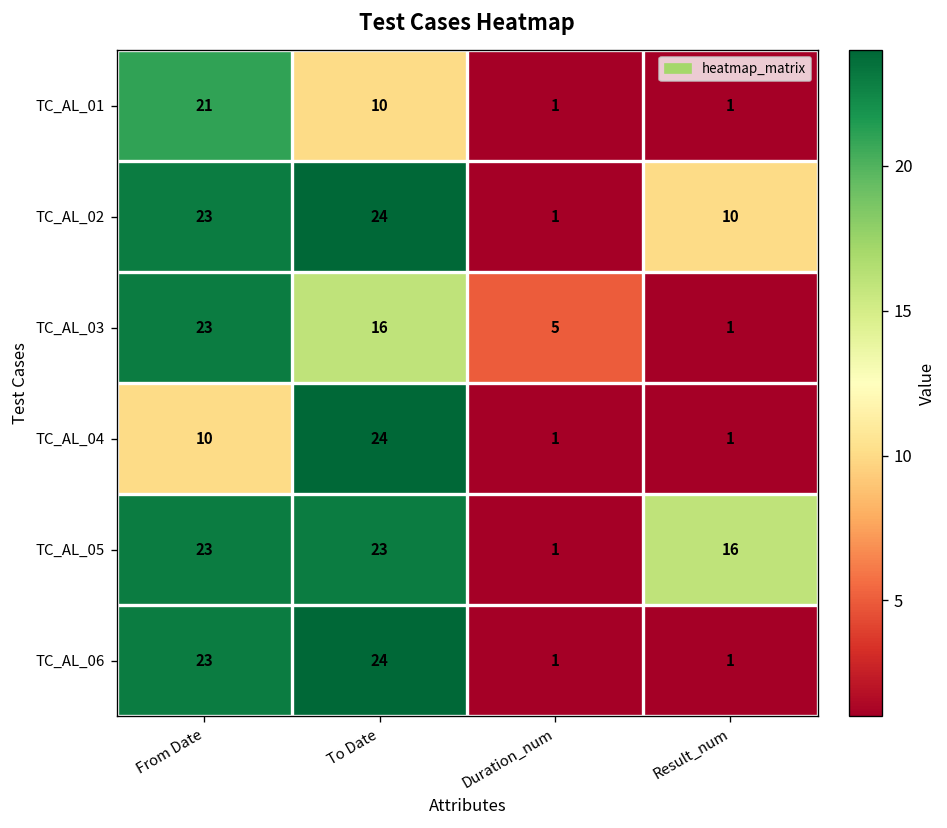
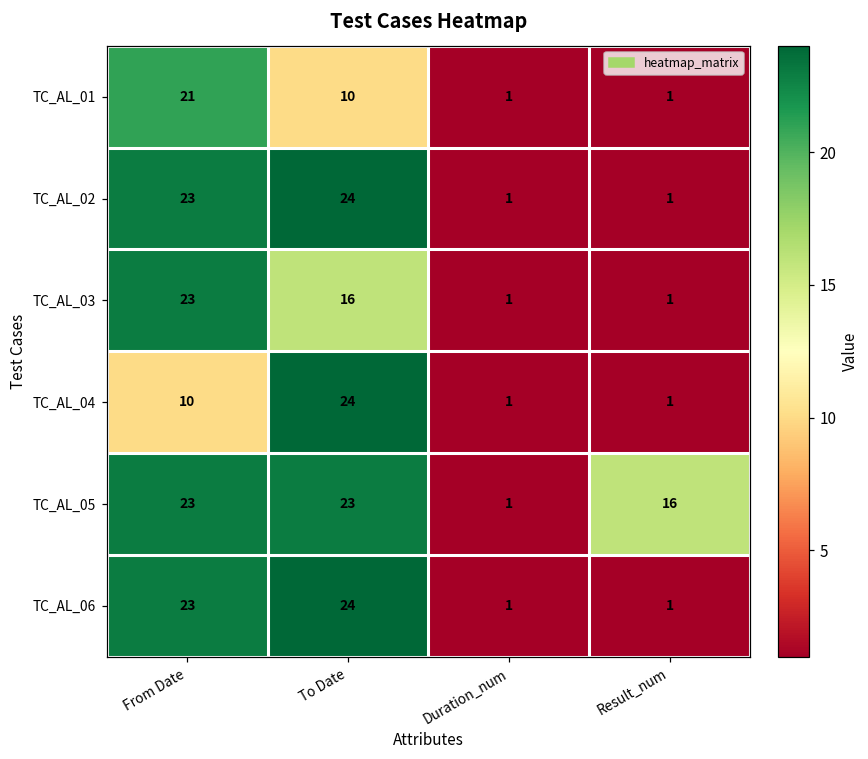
TC_AL_02, Result_num: 10 -> 1
TC_AL_03, Duration_num: 5 -> 1
